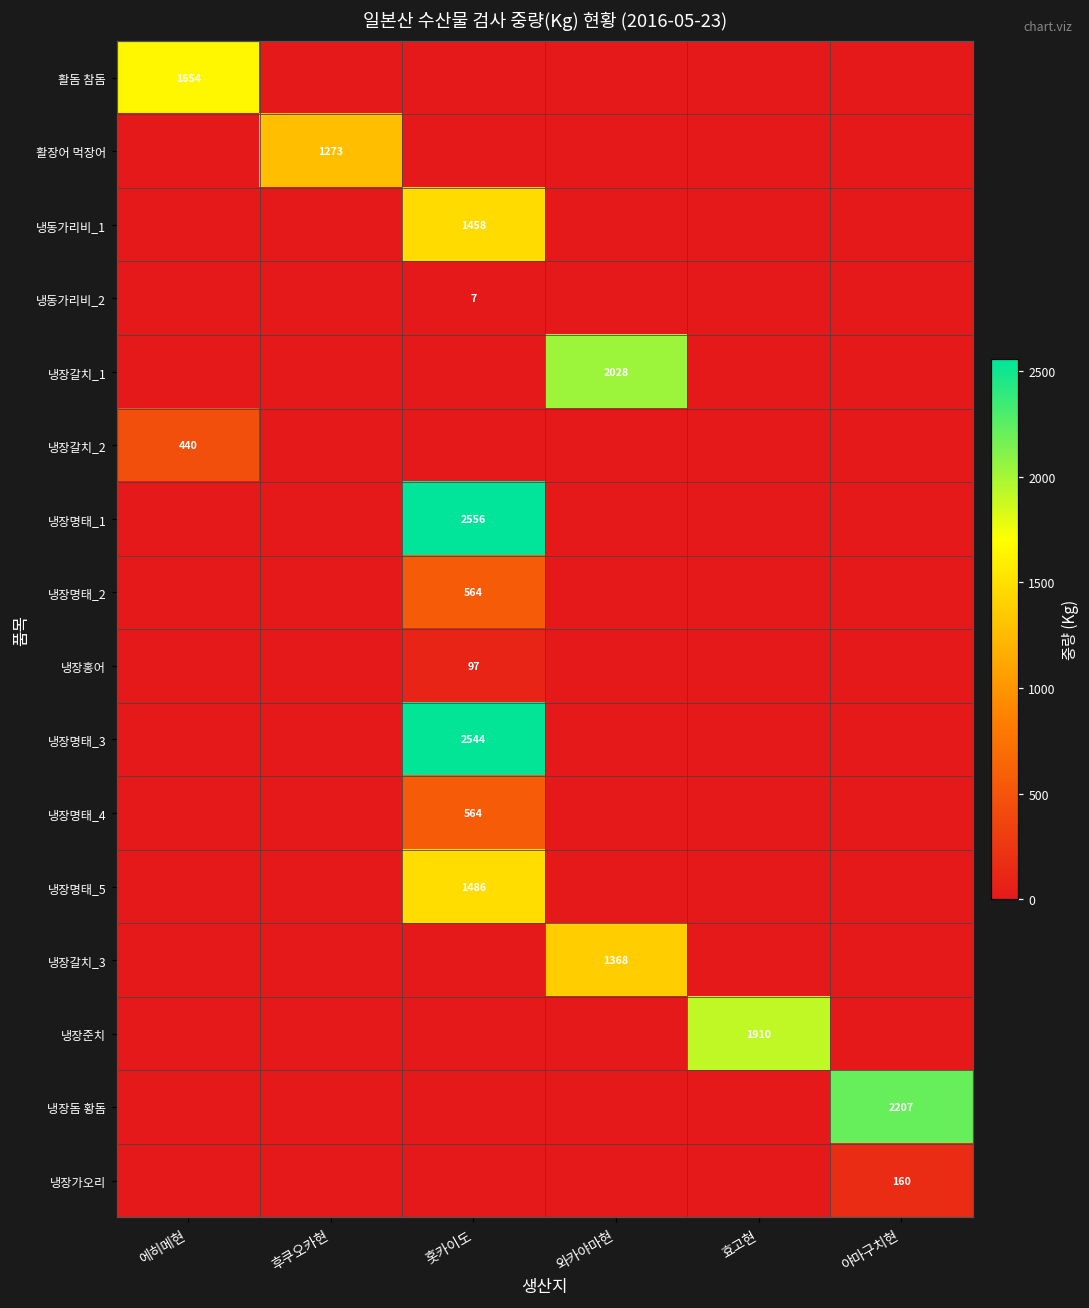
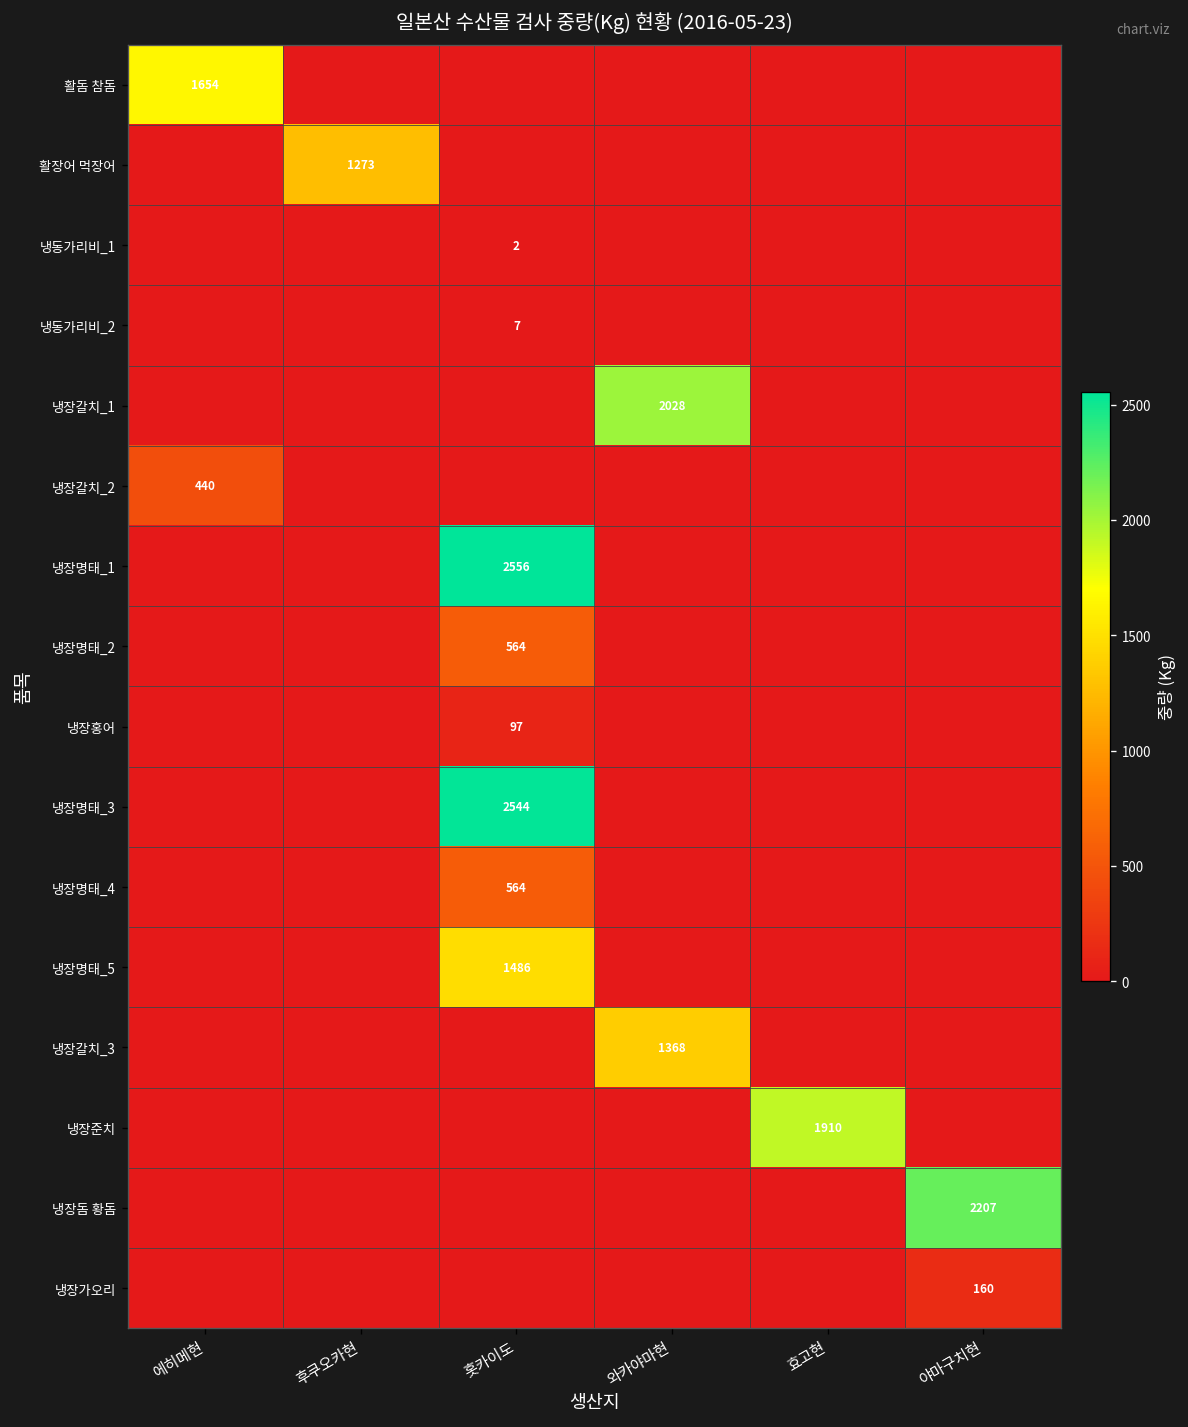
냉동가리비_1, 홋카이도: 1458 -> 2
